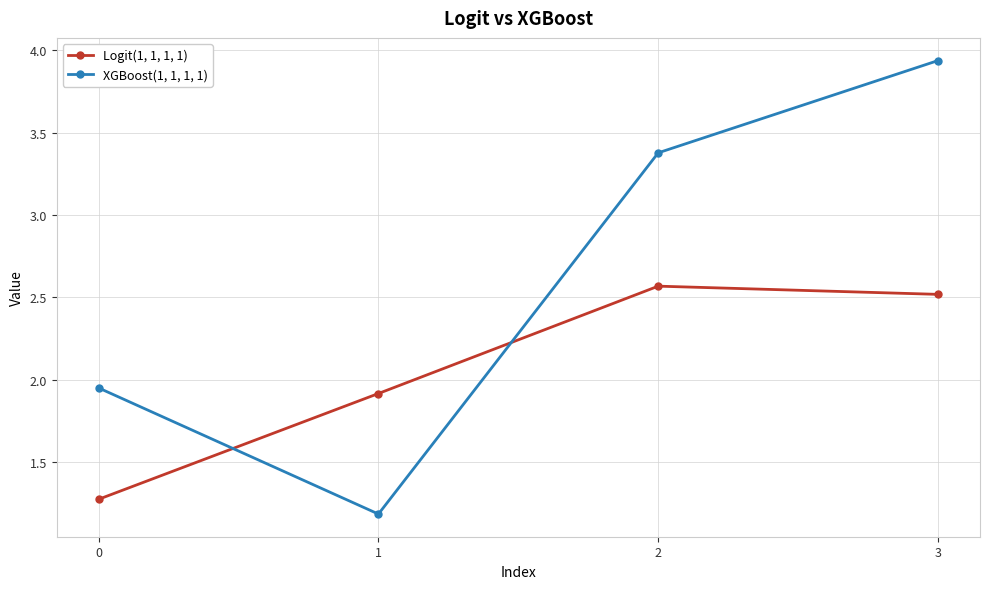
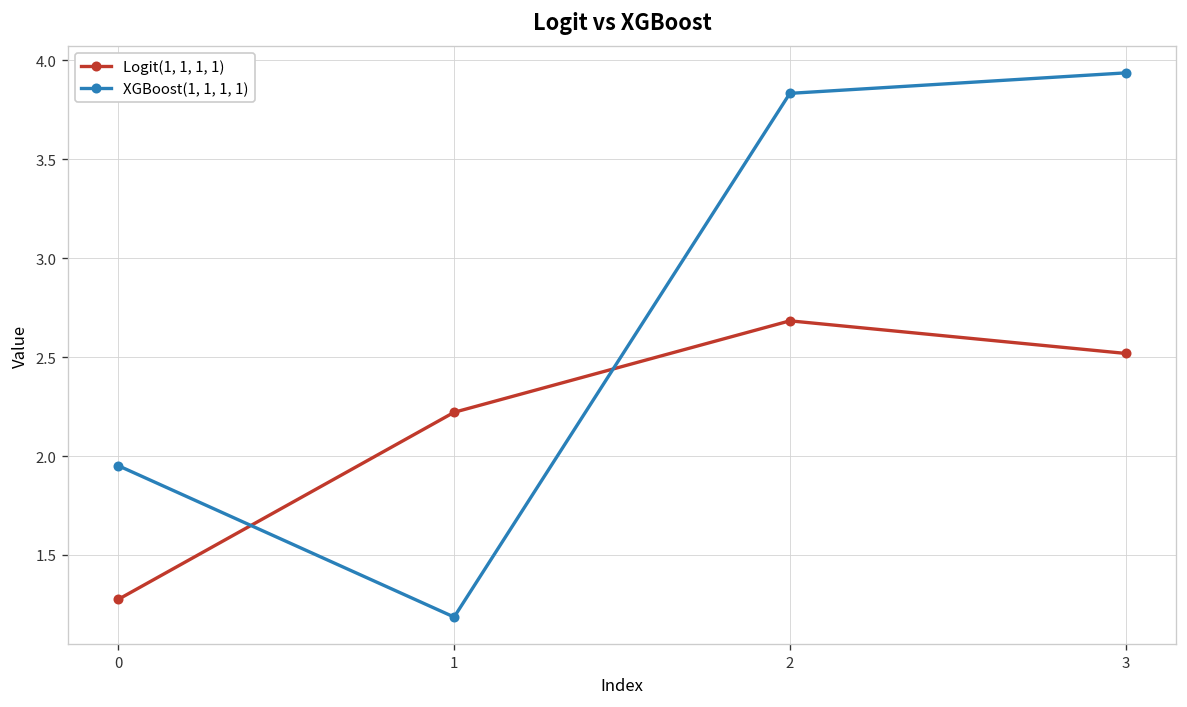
Logit(1, 1, 1, 1), 1: 1.92 -> 2.22
Logit(1, 1, 1, 1), 2: 2.57 -> 2.68
XGBoost(1, 1, 1, 1), 2: 3.38 -> 3.83
